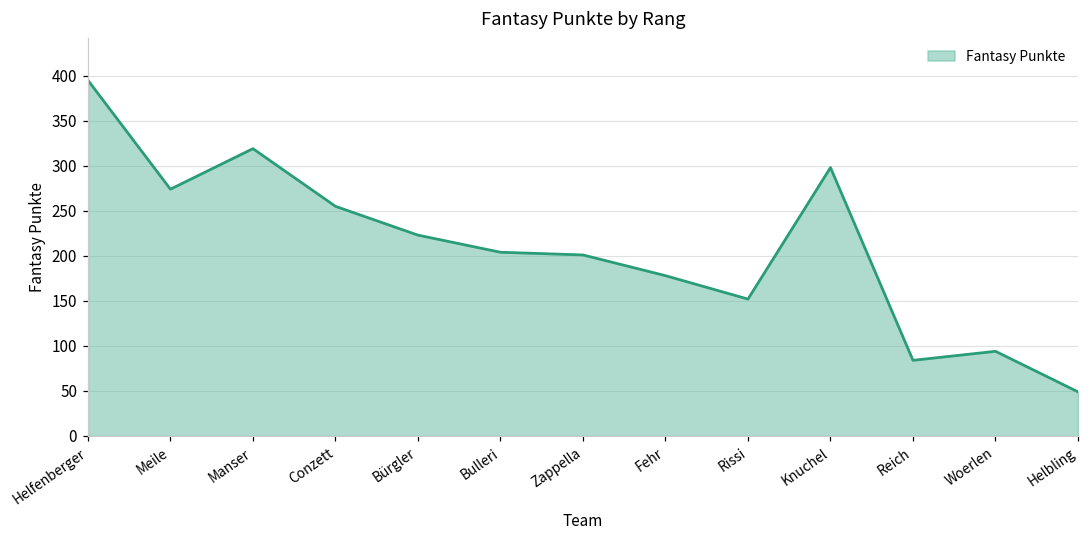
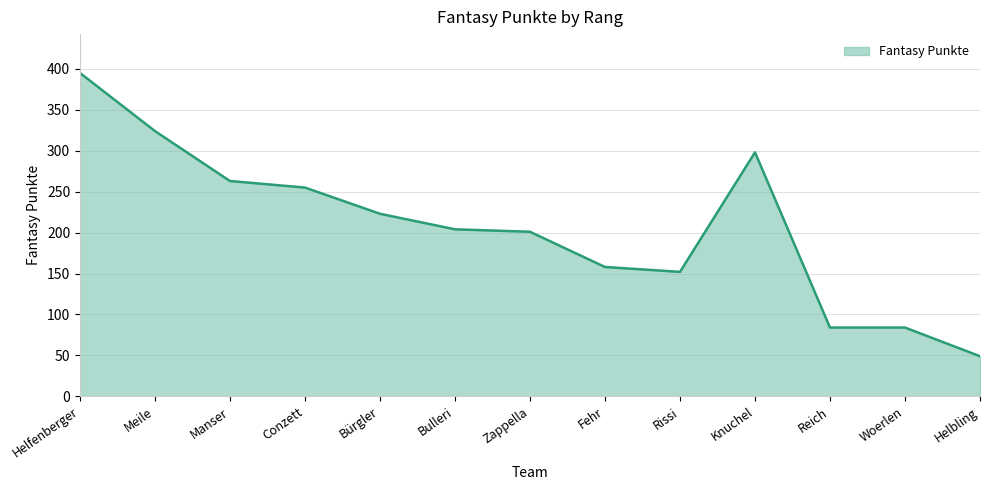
Meile: 270 -> 320
Manser: 320 -> 260
Fehr: 180 -> 160
Woerlen: 90 -> 80
